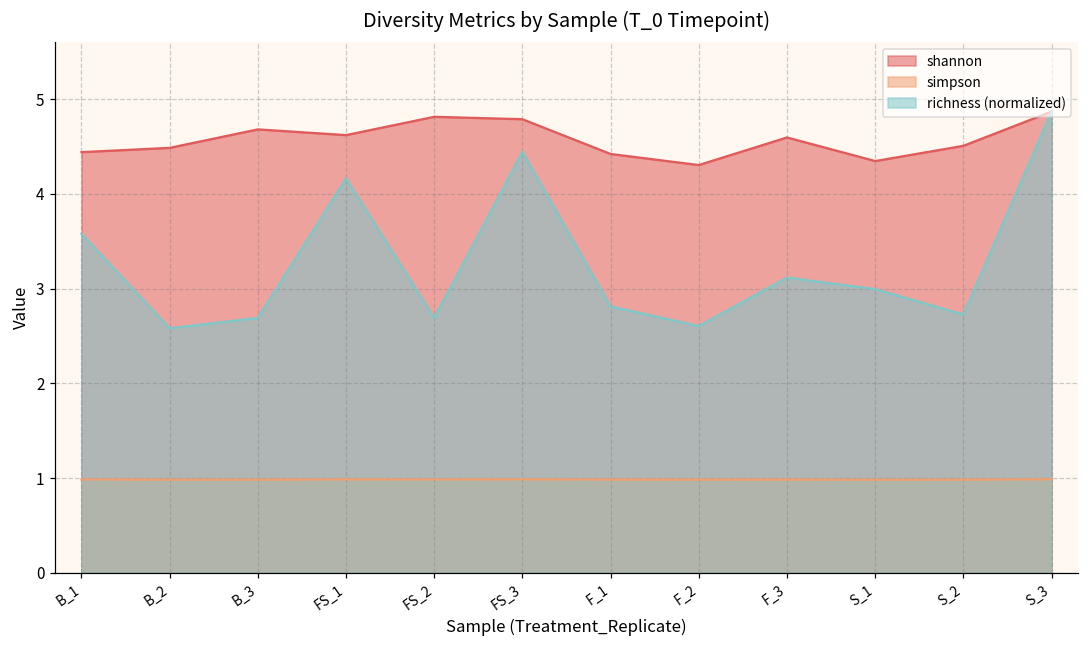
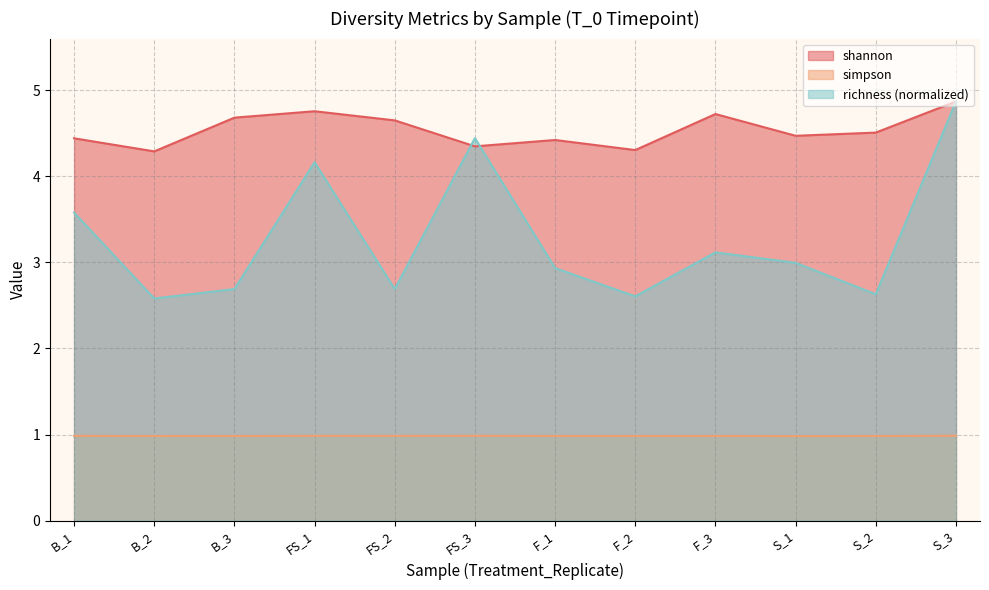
shannon, B_2: 4.5 -> 4.3
shannon, FS_1: 4.6 -> 4.8
shannon, FS_2: 4.8 -> 4.6
shannon, FS_3: 4.8 -> 4.3
richness (normalized), F_1: 2.8 -> 2.9
shannon, F_3: 4.6 -> 4.7
shannon, S_1: 4.3 -> 4.5
richness (normalized), S_2: 2.7 -> 2.6
